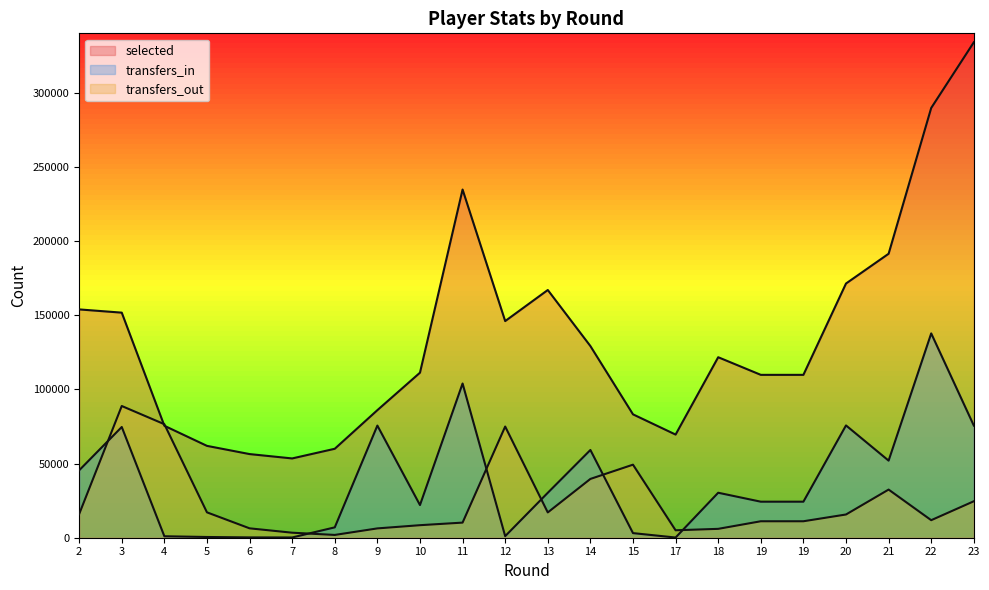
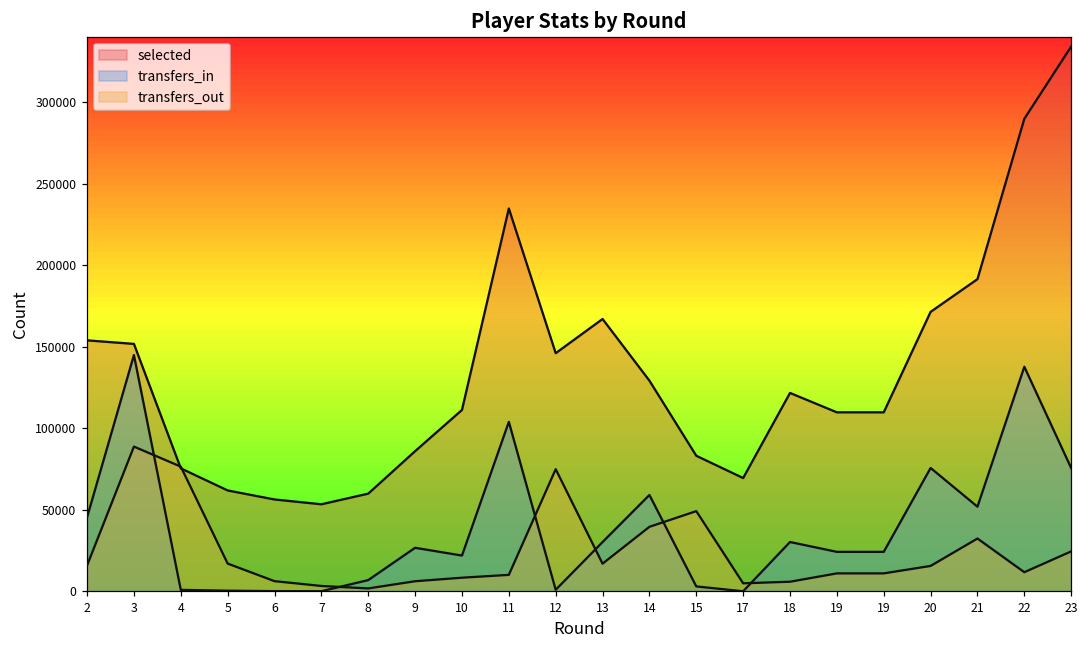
transfers_in, 3: 75000 -> 145000
transfers_in, 9: 76000 -> 27000
